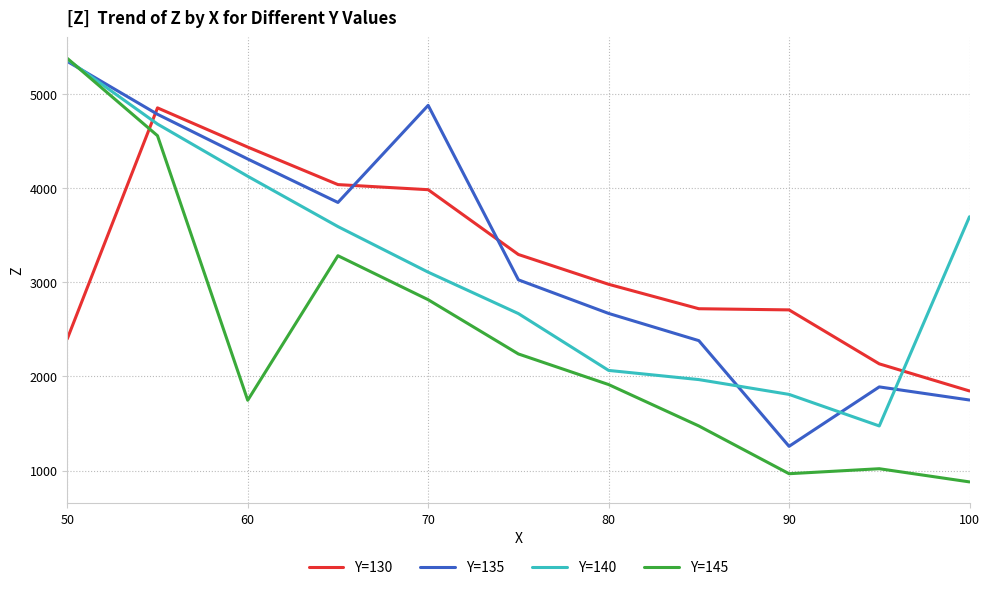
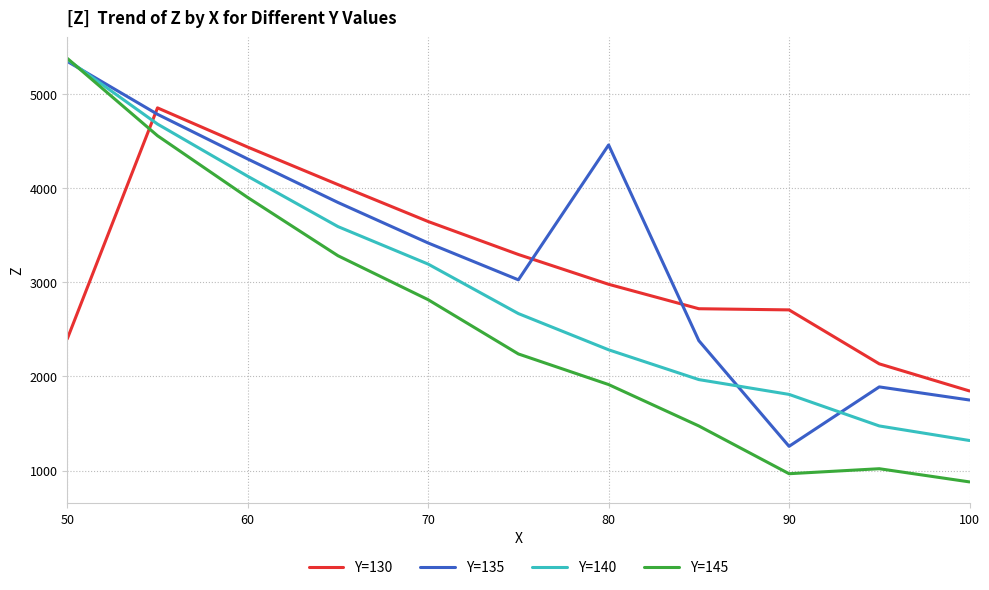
Y=145, 60: 1700 -> 3900
Y=130, 70: 4000 -> 3600
Y=135, 70: 4900 -> 3400
Y=140, 70: 3100 -> 3200
Y=135, 80: 2700 -> 4500
Y=140, 80: 2100 -> 2300
Y=140, 100: 3700 -> 1300
